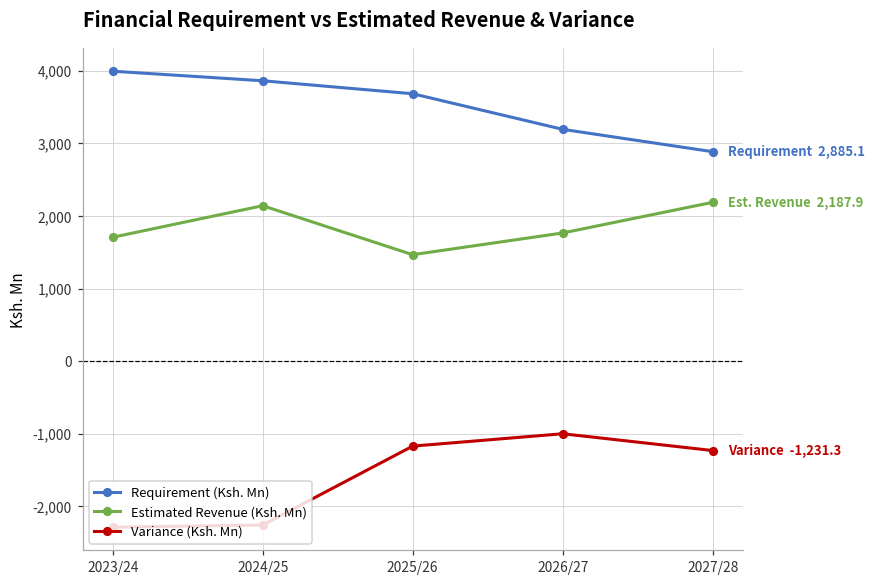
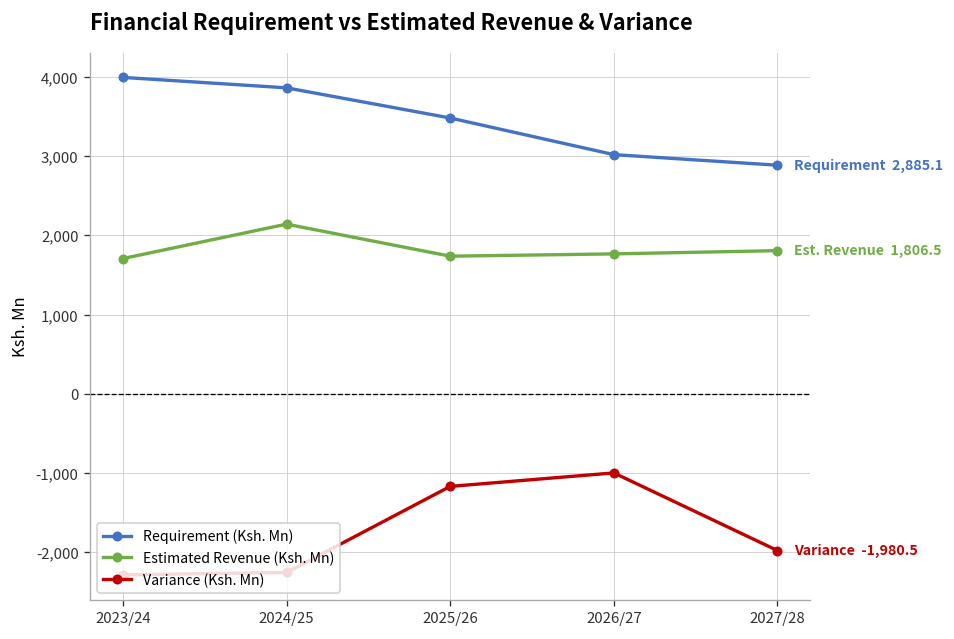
Requirement (Ksh. Mn), 2025/26: 3,700 -> 3,500
Estimated Revenue (Ksh. Mn), 2025/26: 1,500 -> 1,700
Requirement (Ksh. Mn), 2026/27: 3,200 -> 3,000
Estimated Revenue (Ksh. Mn), 2027/28: 2,187.9 -> 1,806.5
Variance (Ksh. Mn), 2027/28: -1,231.3 -> -1,980.5
